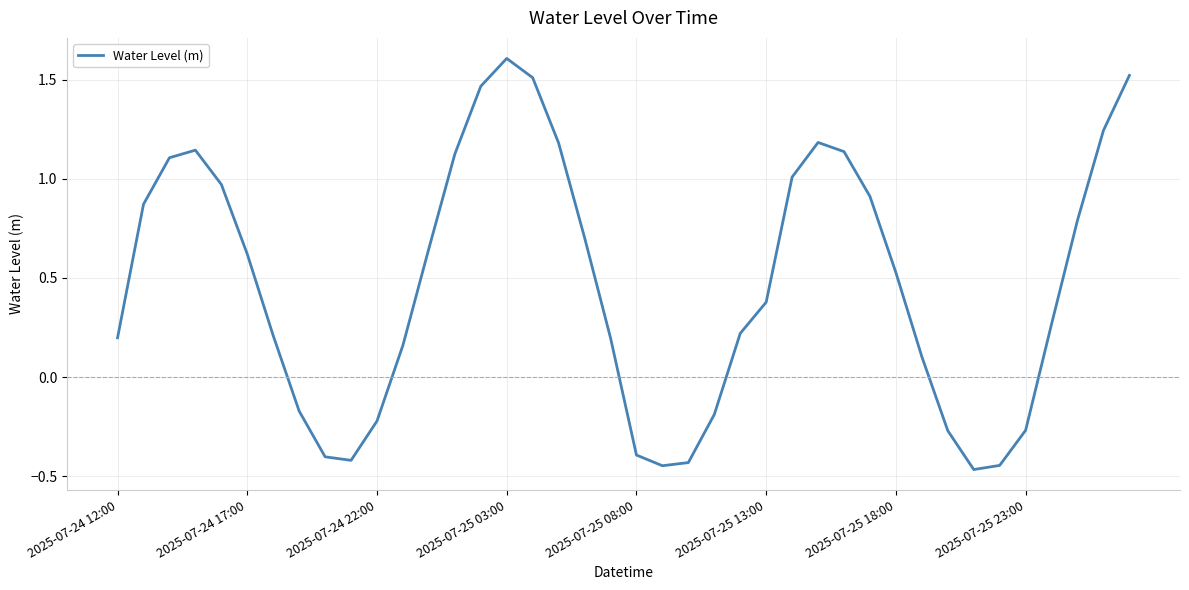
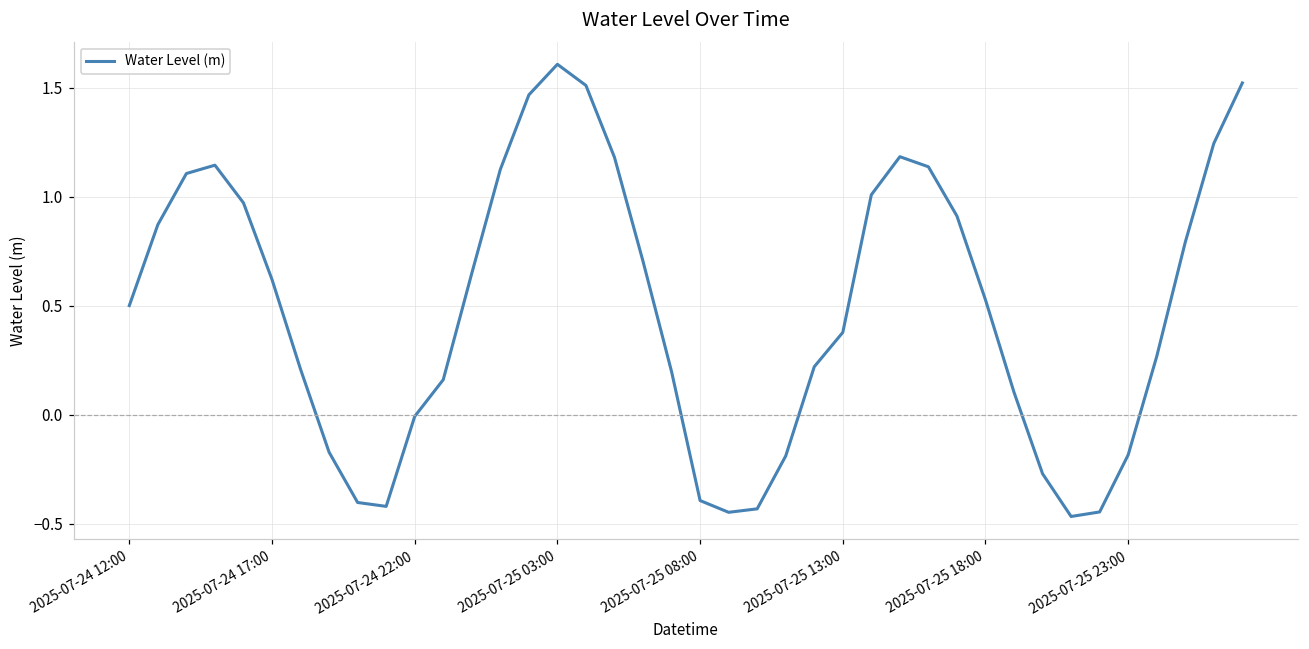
2025-07-24 12:00: 0.20 -> 0.50
2025-07-24 22:00: -0.22 -> -0.01
2025-07-25 23:00: -0.27 -> -0.18
